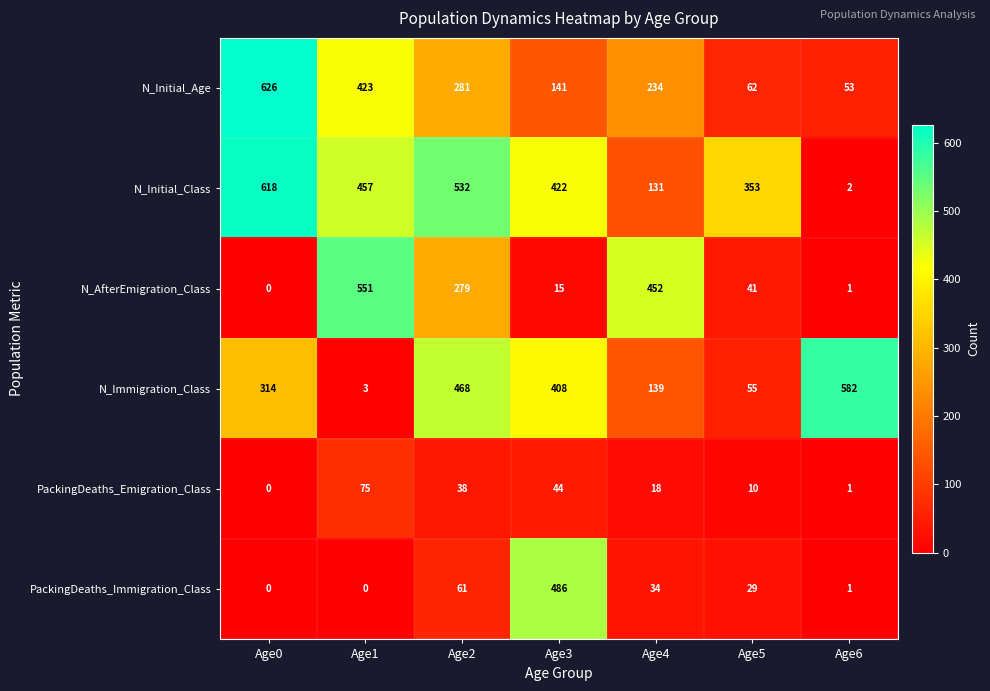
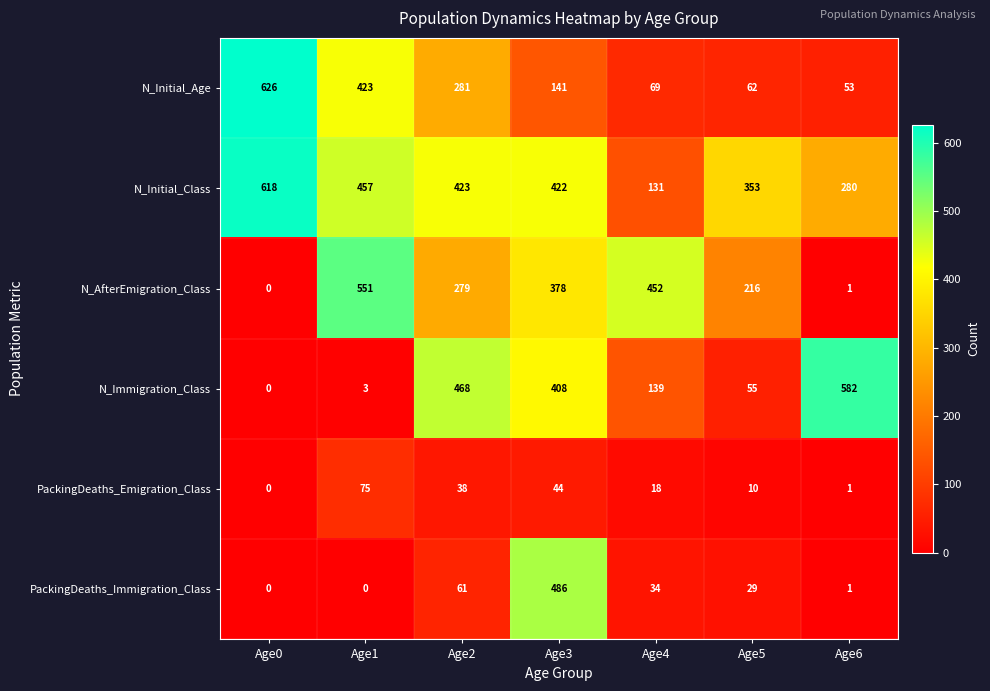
N_Initial_Age, Age4: 234 -> 69
N_Initial_Class, Age2: 532 -> 423
N_Initial_Class, Age6: 2 -> 280
N_AfterEmigration_Class, Age3: 15 -> 378
N_AfterEmigration_Class, Age5: 41 -> 216
N_Immigration_Class, Age0: 314 -> 0
